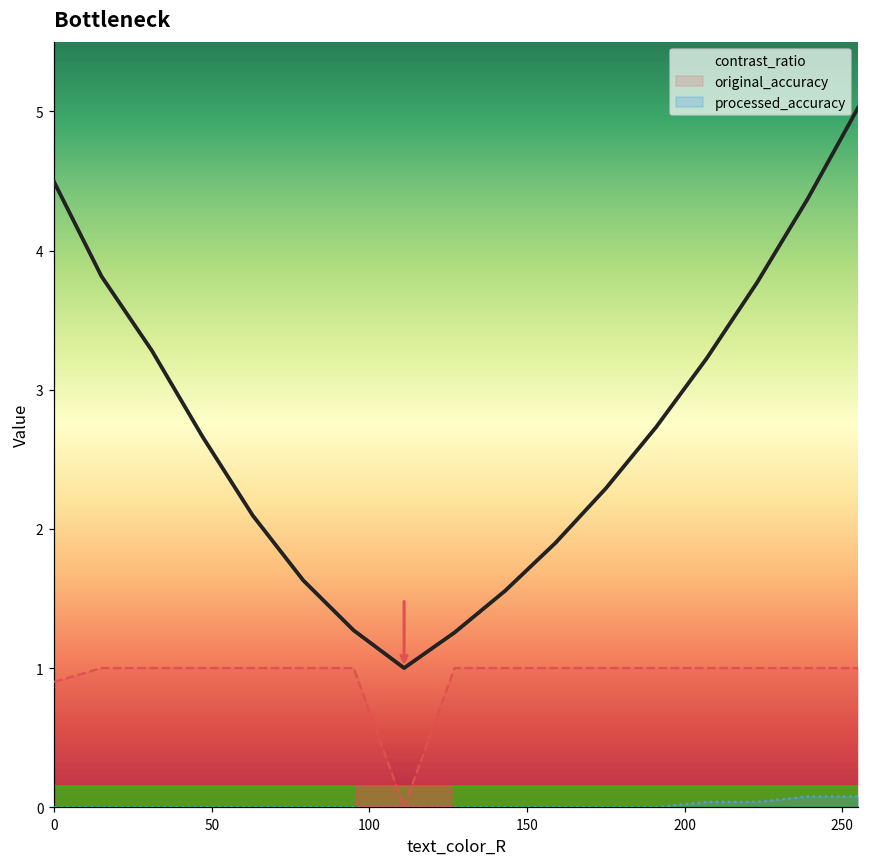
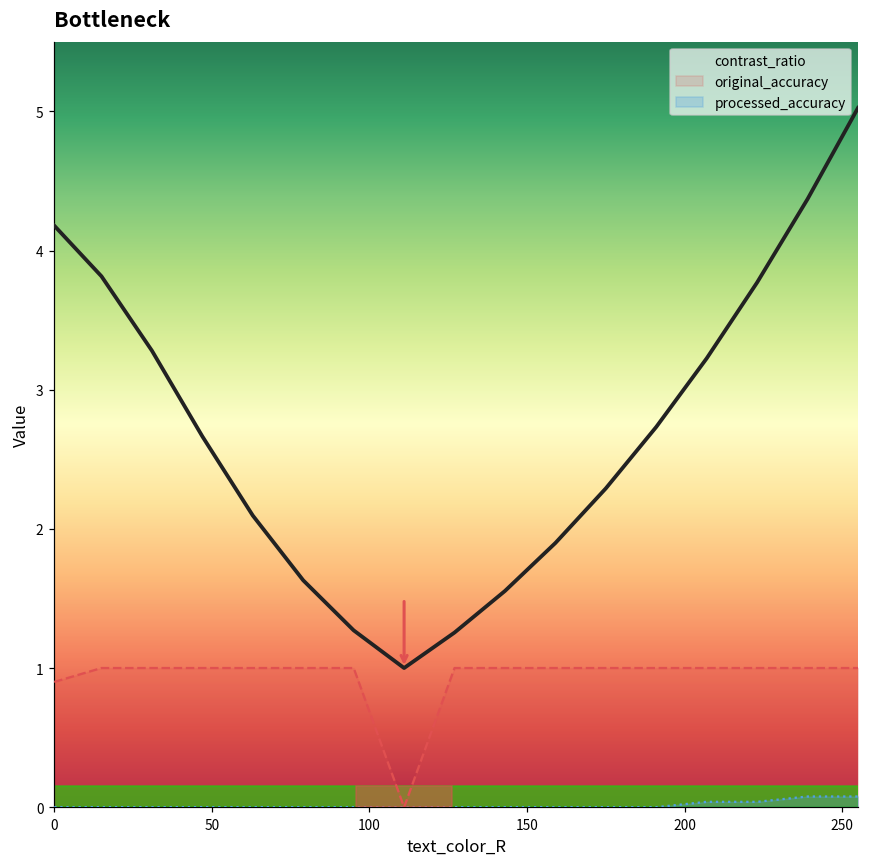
contrast_ratio, 0: 4.49 -> 4.18
